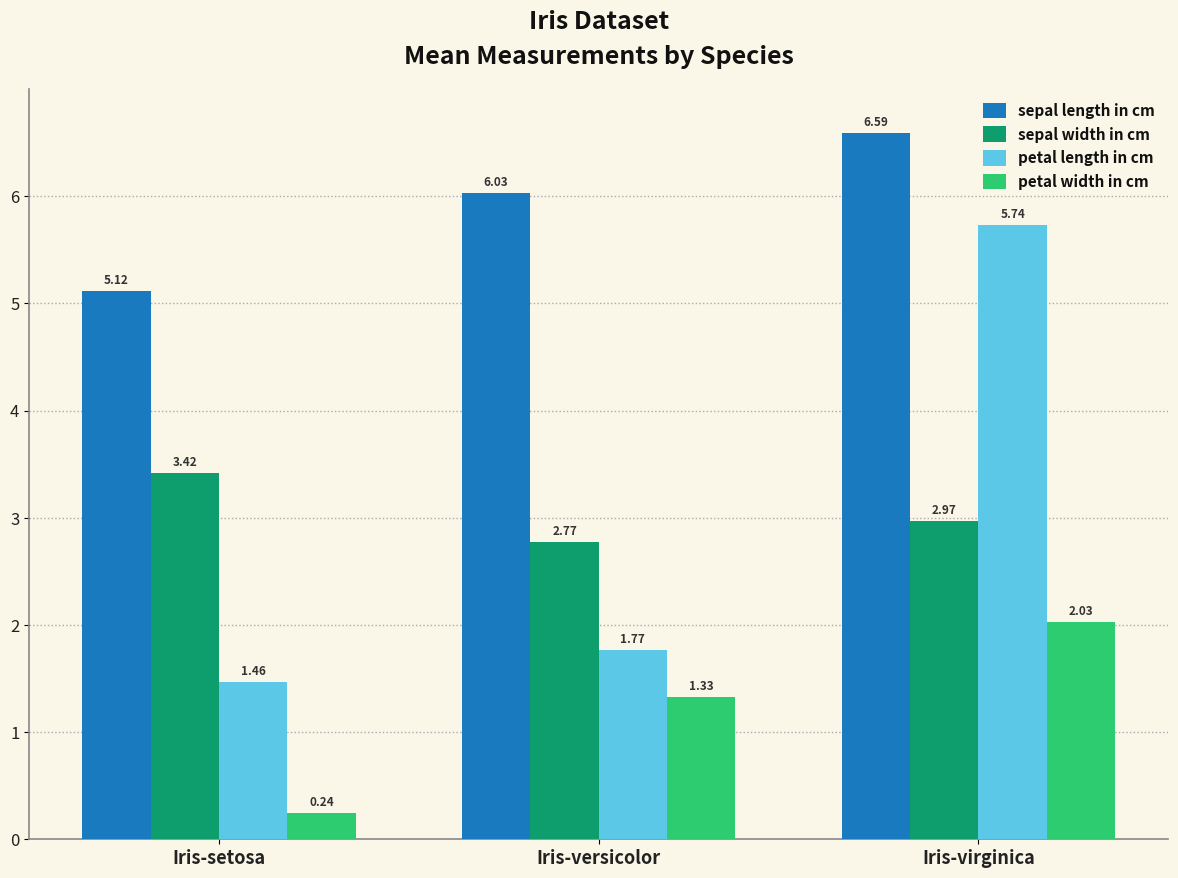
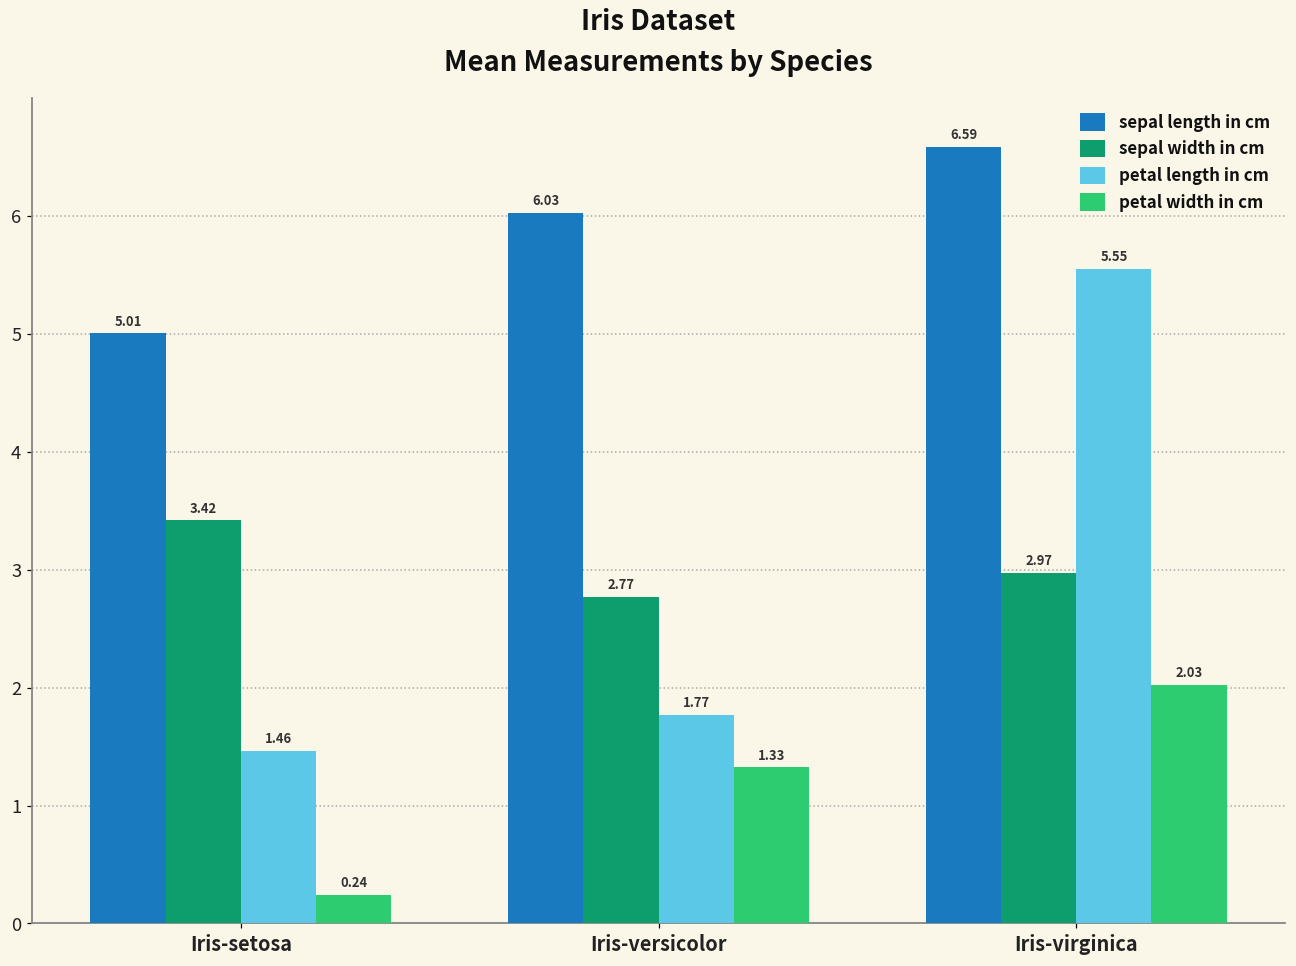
sepal length in cm, Iris-setosa: 5.12 -> 5.01
petal length in cm, Iris-virginica: 5.74 -> 5.55
